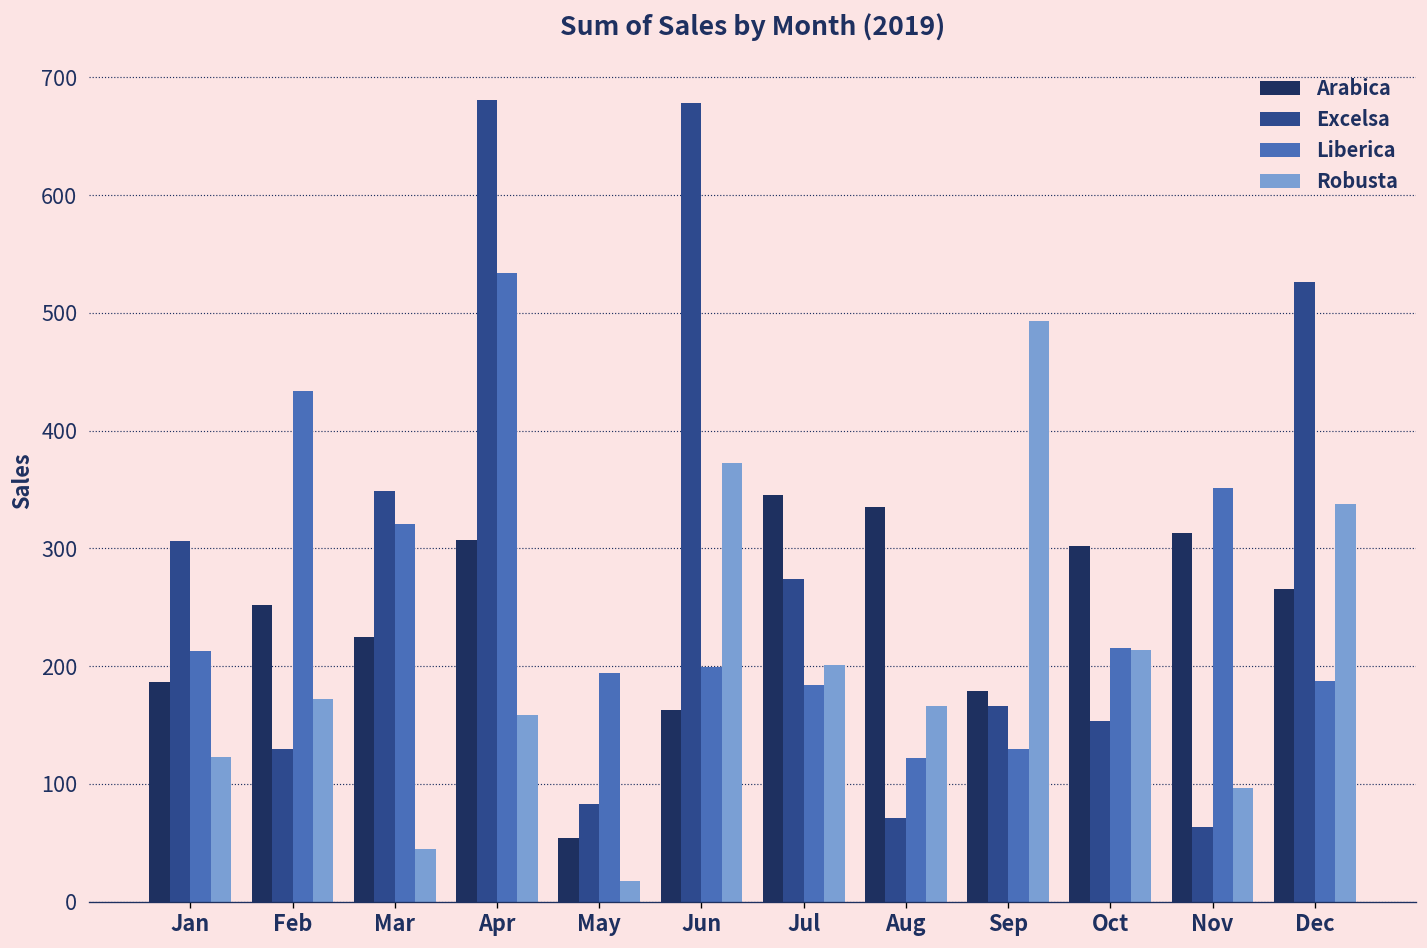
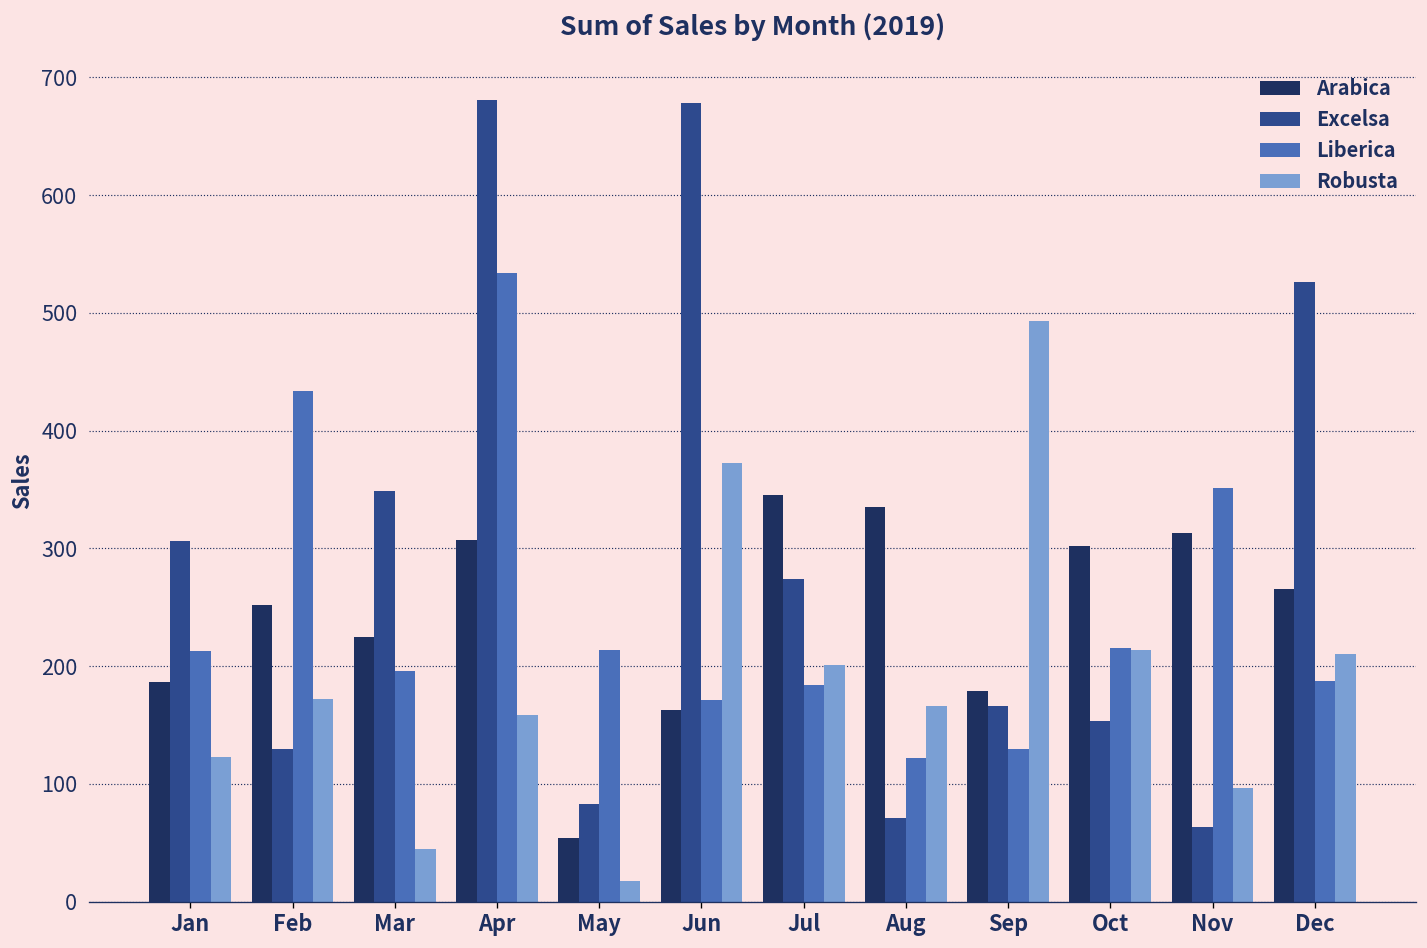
Liberica, Mar: 320 -> 200
Liberica, May: 190 -> 210
Liberica, Jun: 200 -> 170
Robusta, Dec: 340 -> 210
